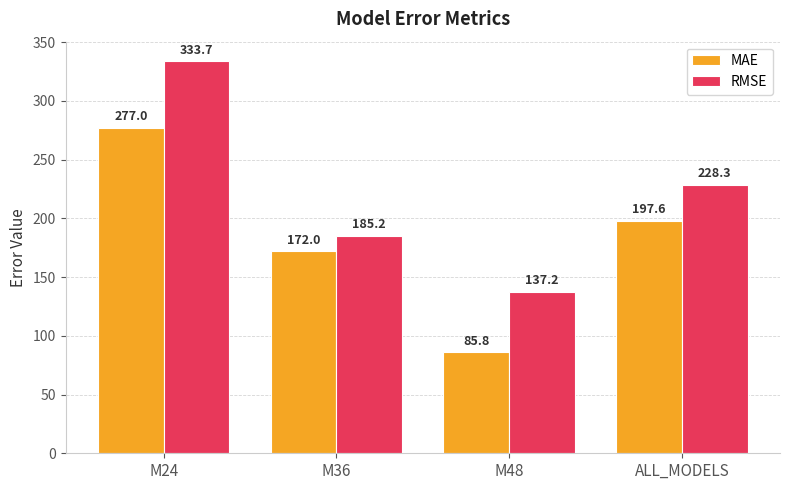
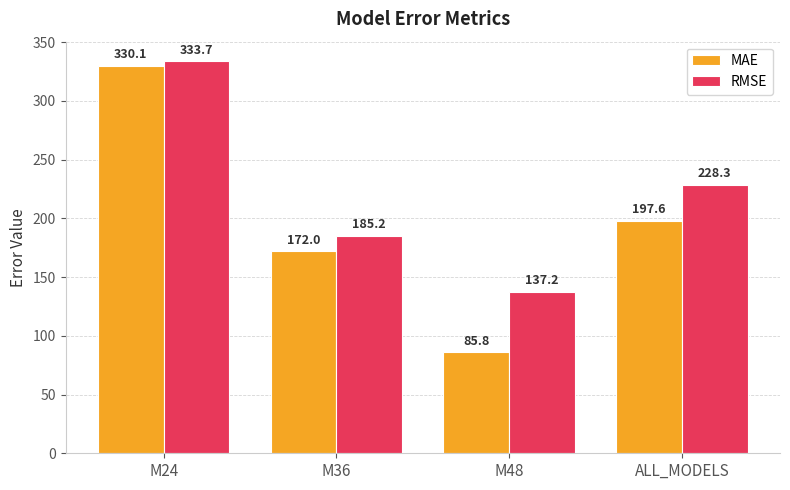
MAE, M24: 277.0 -> 330.1
